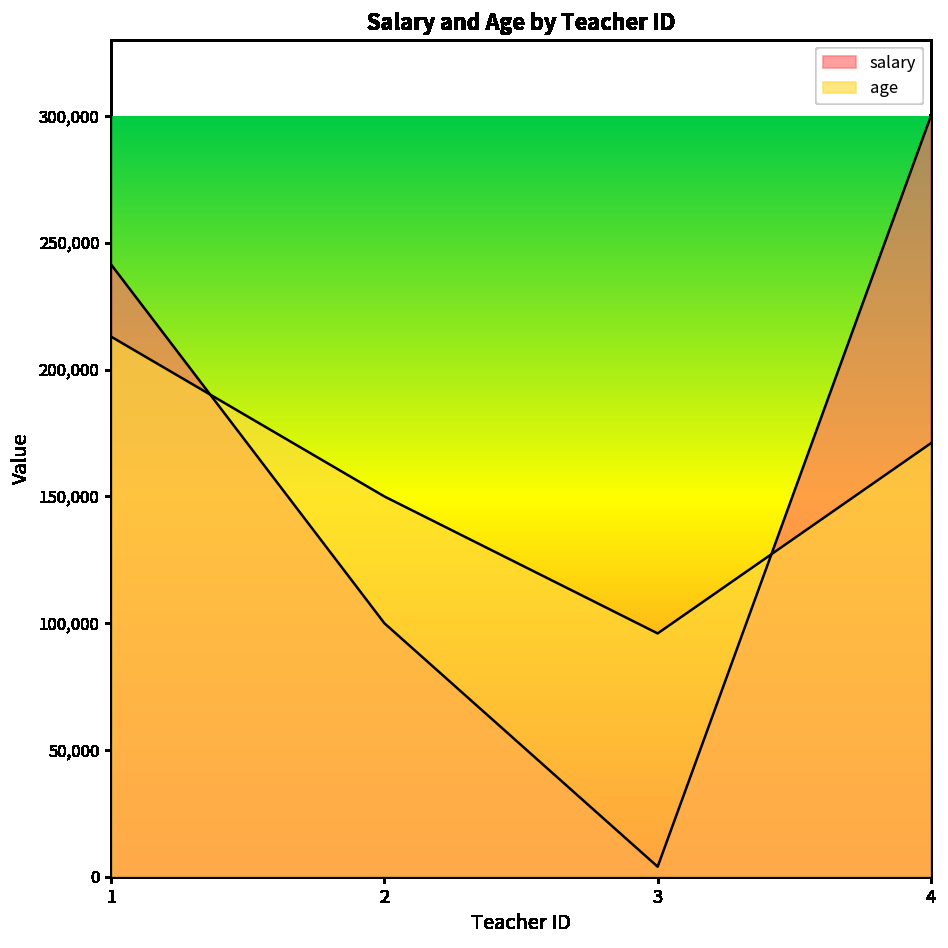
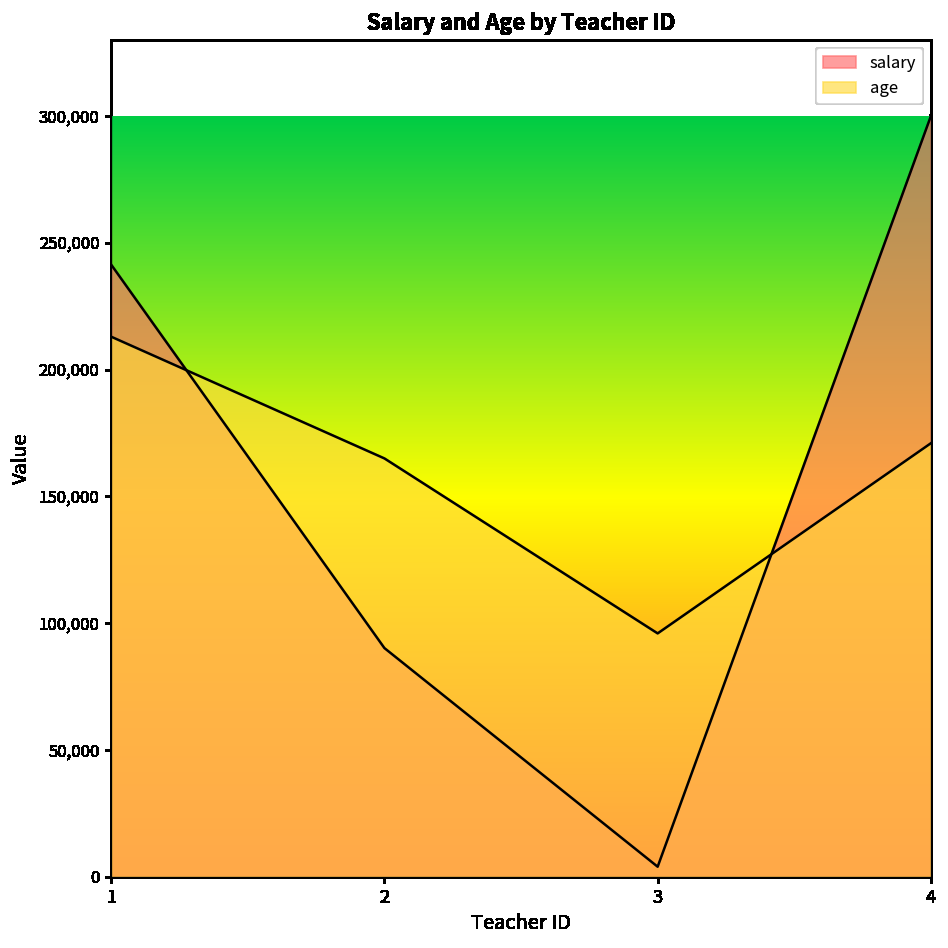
salary, 2: 100,000 -> 90,000
age, 2: 150,000 -> 165,000
